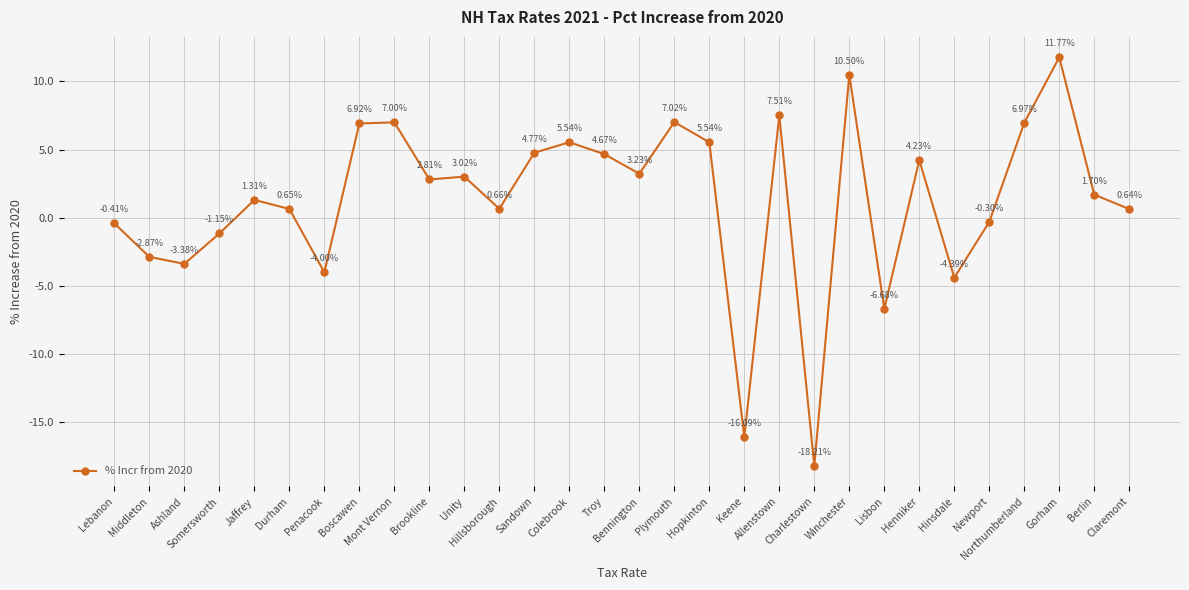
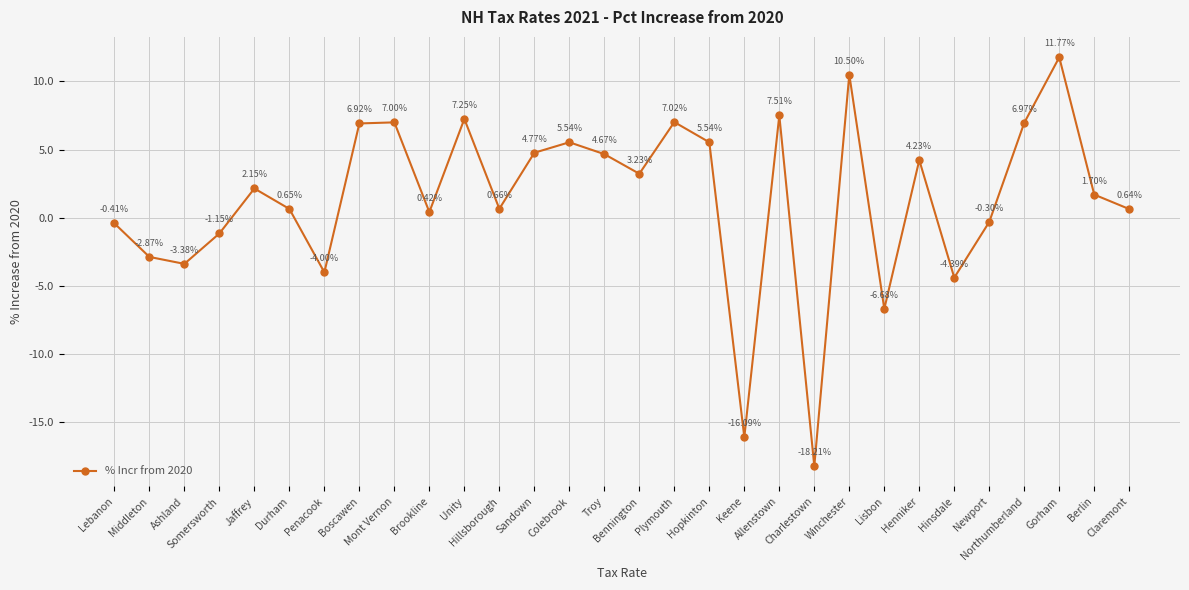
Jaffrey: 1.31% -> 2.15%
Brookline: 2.81% -> 0.42%
Unity: 3.02% -> 7.25%
